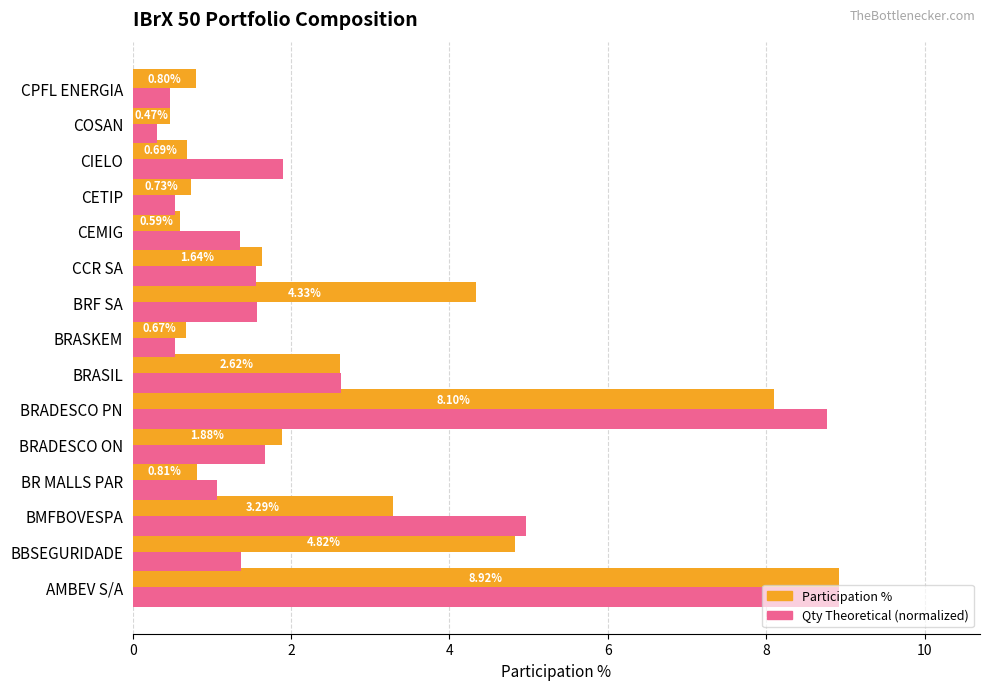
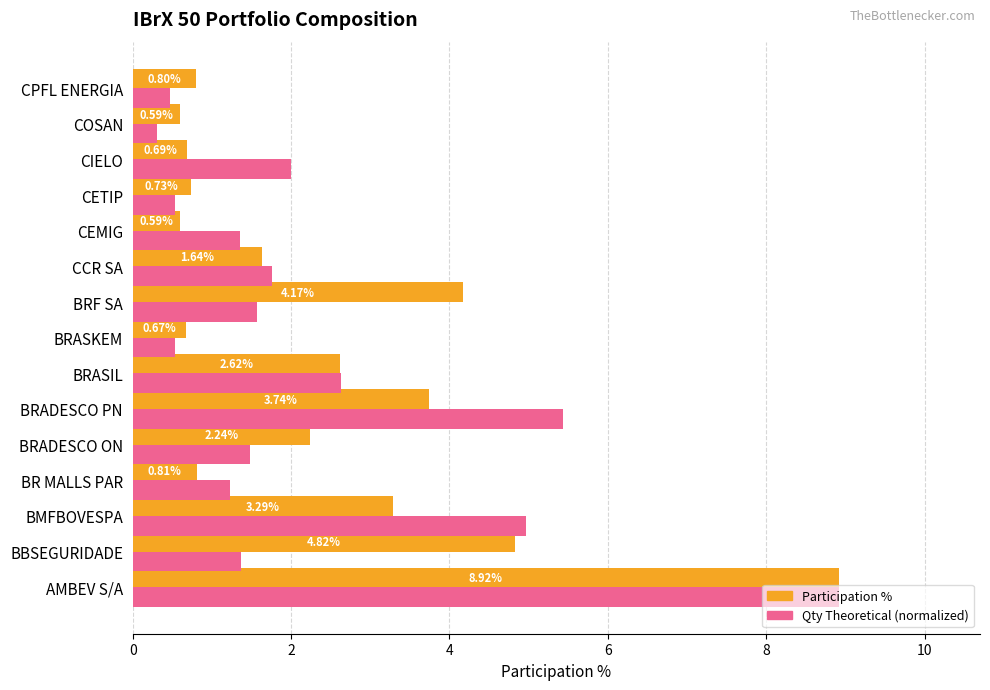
Participation %, COSAN: 0.47% -> 0.59%
Qty Theoretical (normalized), CIELO: 1.9 -> 2.0
Qty Theoretical (normalized), CCR SA: 1.6 -> 1.8
Participation %, BRF SA: 4.33% -> 4.17%
Participation %, BRADESCO PN: 8.10% -> 3.74%
Qty Theoretical (normalized), BRADESCO PN: 8.8 -> 5.4
Participation %, BRADESCO ON: 1.88% -> 2.24%
Qty Theoretical (normalized), BRADESCO ON: 1.7 -> 1.5
Qty Theoretical (normalized), BR MALLS PAR: 1.1 -> 1.2
